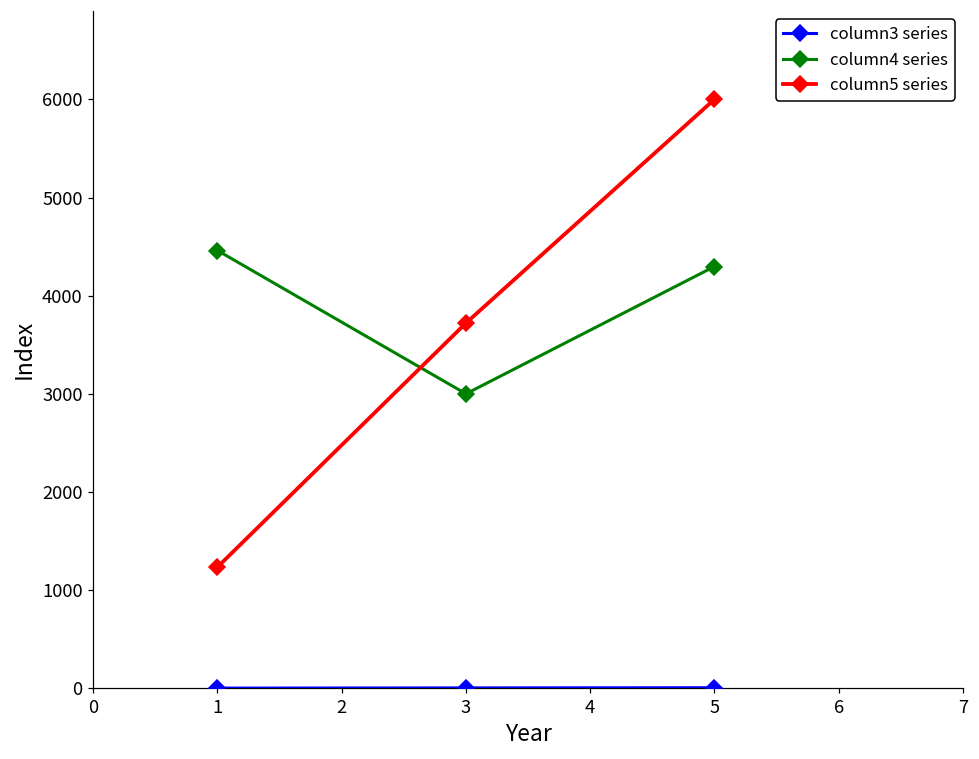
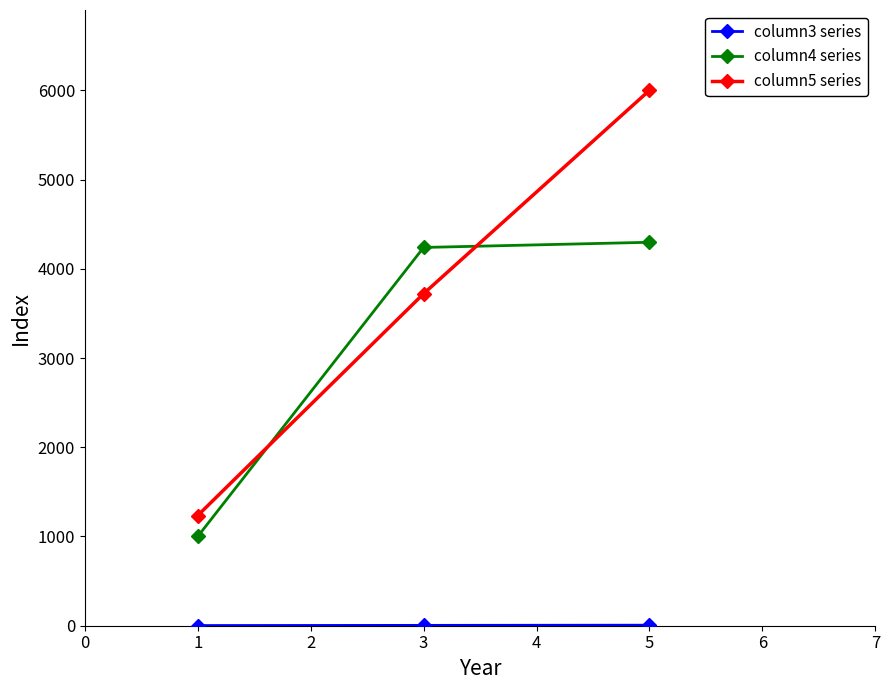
column4 series, 1: 4500 -> 1000
column4 series, 3: 3000 -> 4200
